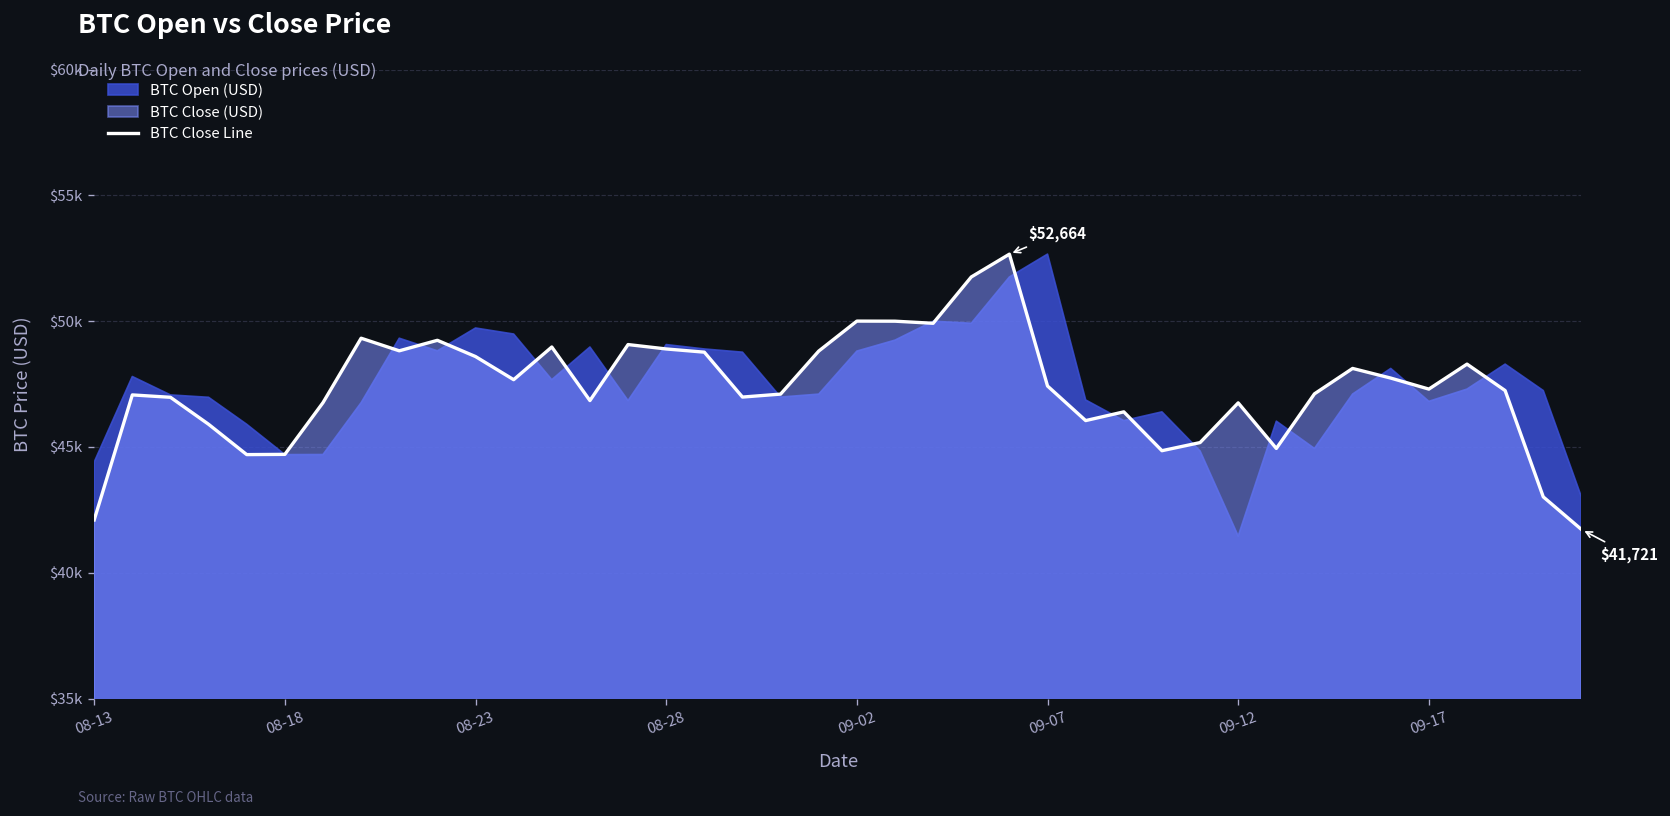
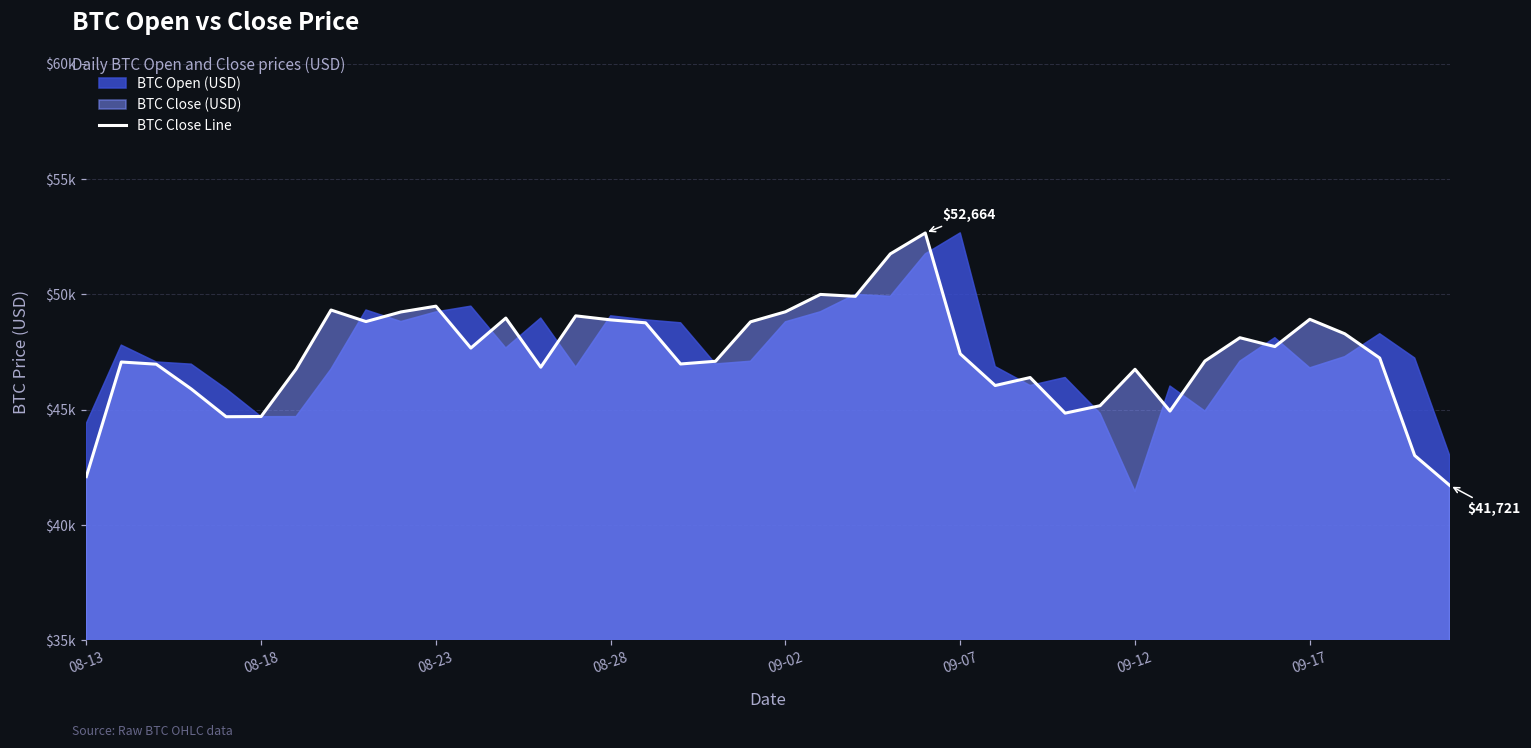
BTC Open (USD), 08-23: $49700 -> $49200
BTC Close (USD), 08-23: $48600 -> $49500
BTC Close (USD), 09-02: $50000 -> $49200
BTC Close (USD), 09-17: $47300 -> $48900
